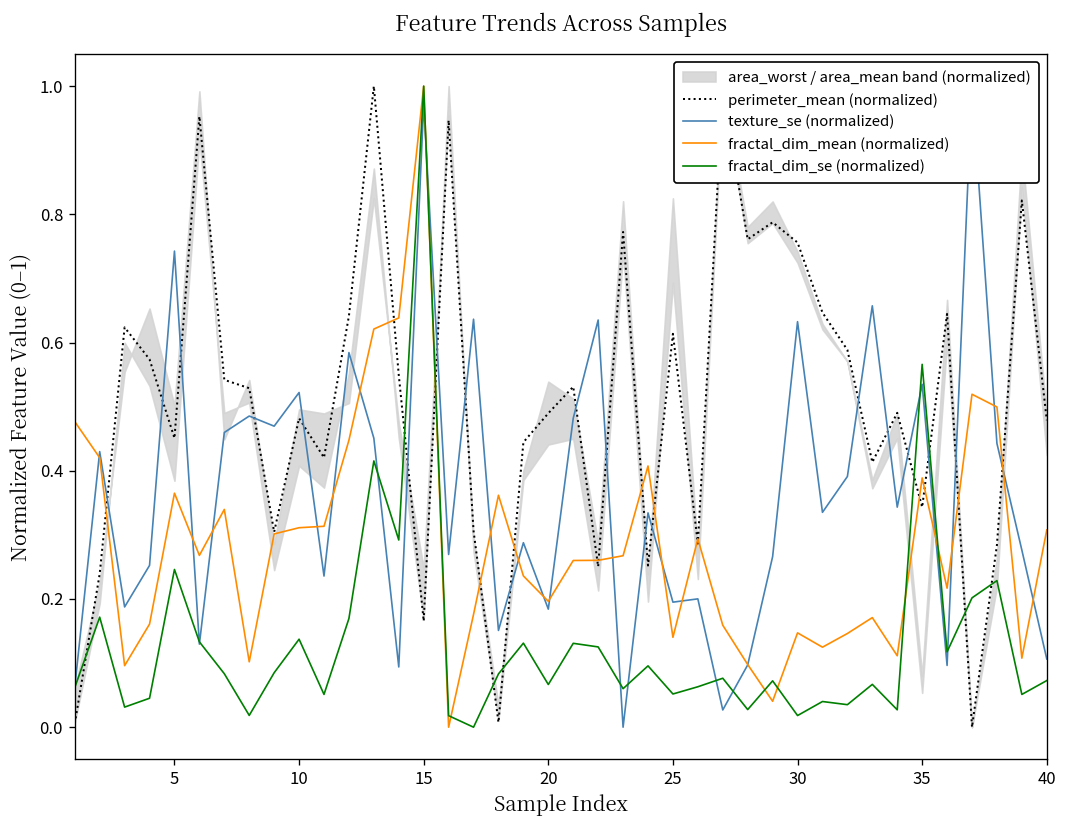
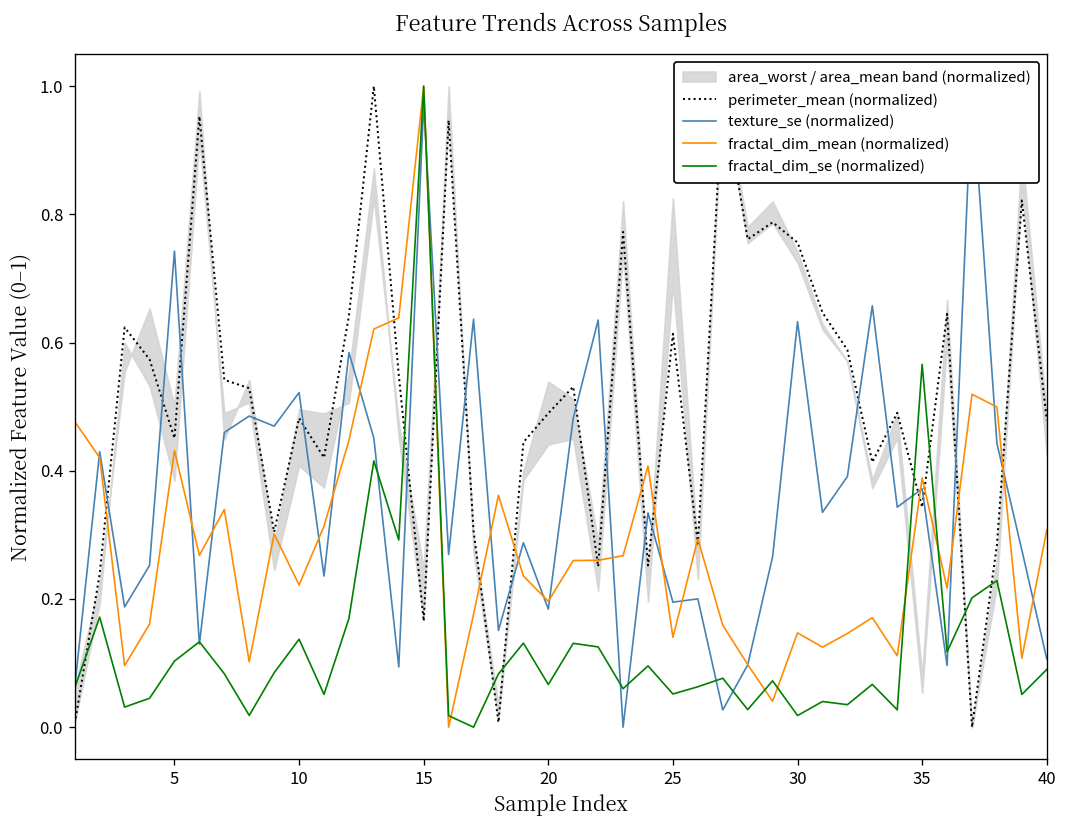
fractal_dim_mean (normalized), 5: 0.37 -> 0.43
fractal_dim_se (normalized), 5: 0.25 -> 0.10
fractal_dim_mean (normalized), 10: 0.31 -> 0.22
texture_se (normalized), 35: 0.53 -> 0.37
fractal_dim_se (normalized), 40: 0.07 -> 0.09
